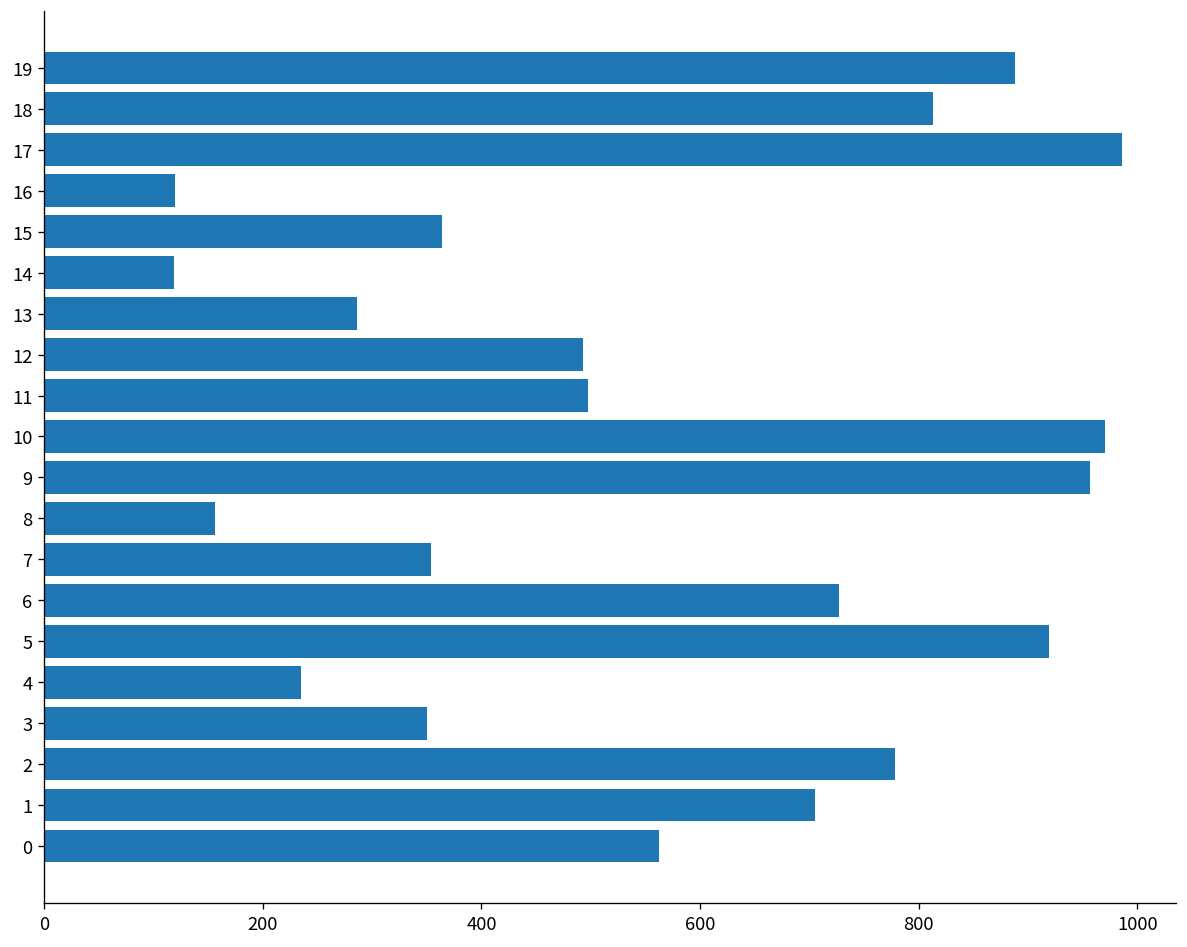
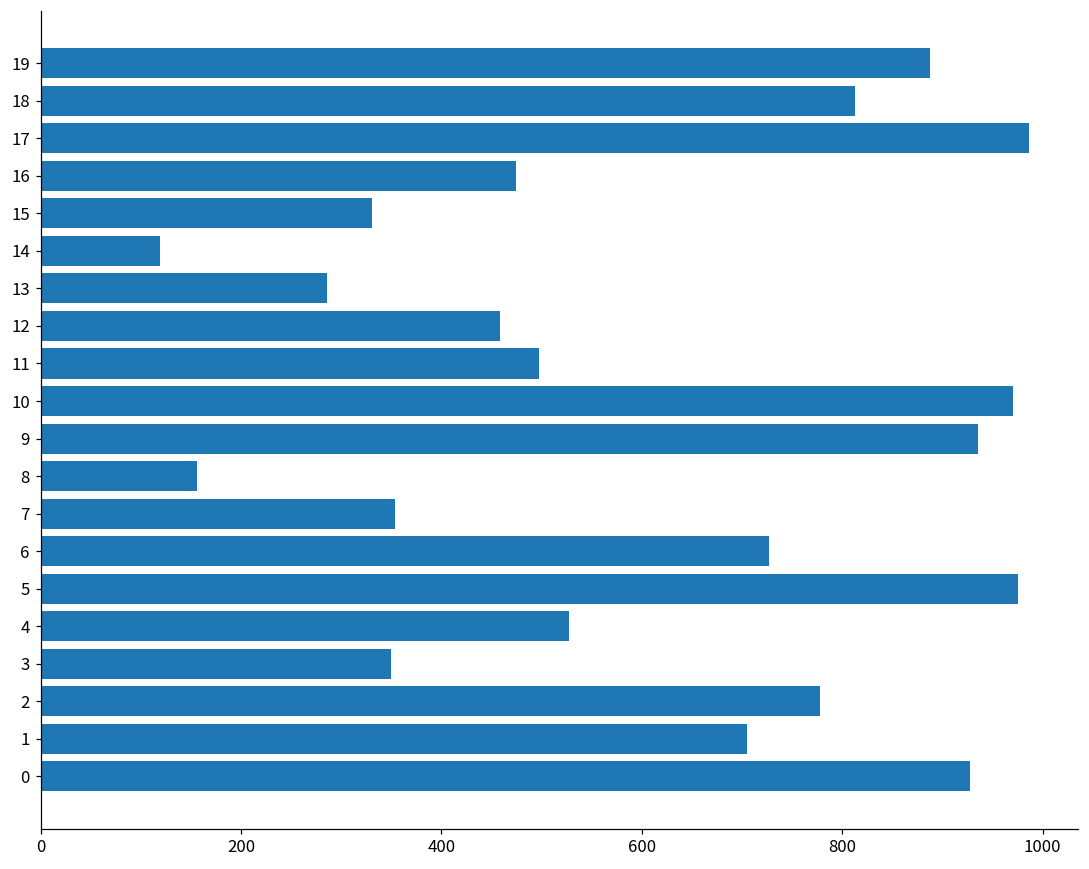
16: 120 -> 470
15: 360 -> 330
12: 490 -> 460
9: 960 -> 940
5: 920 -> 980
4: 240 -> 530
0: 560 -> 930
